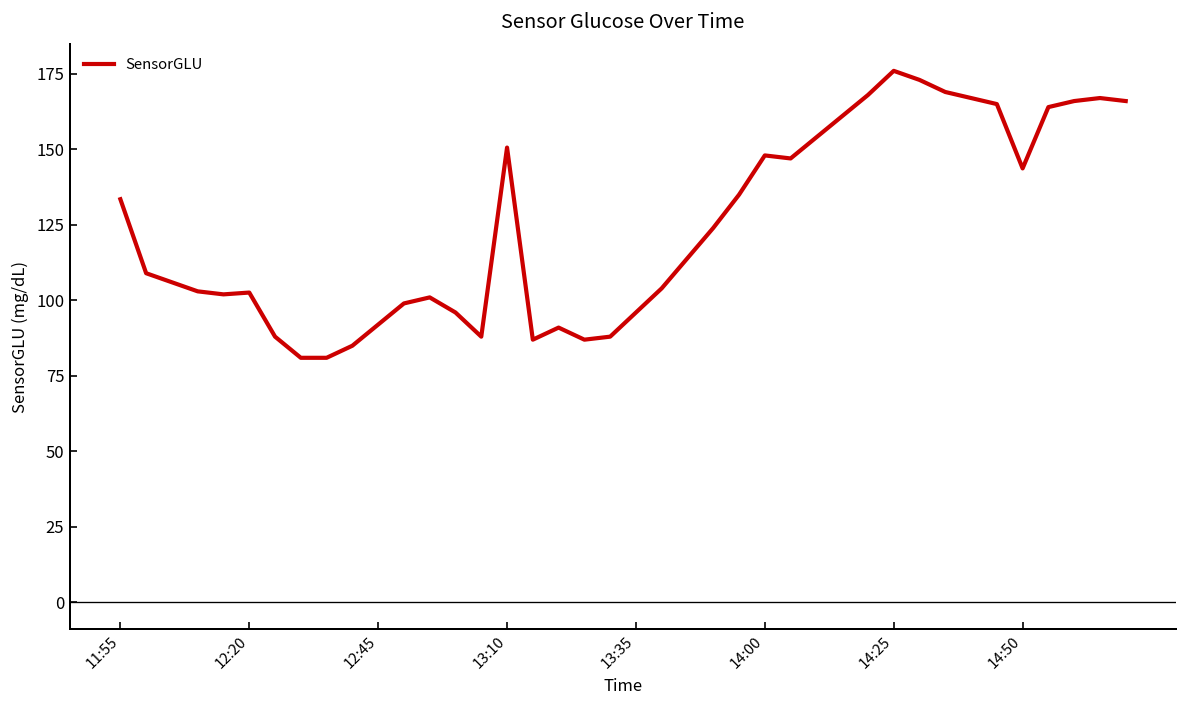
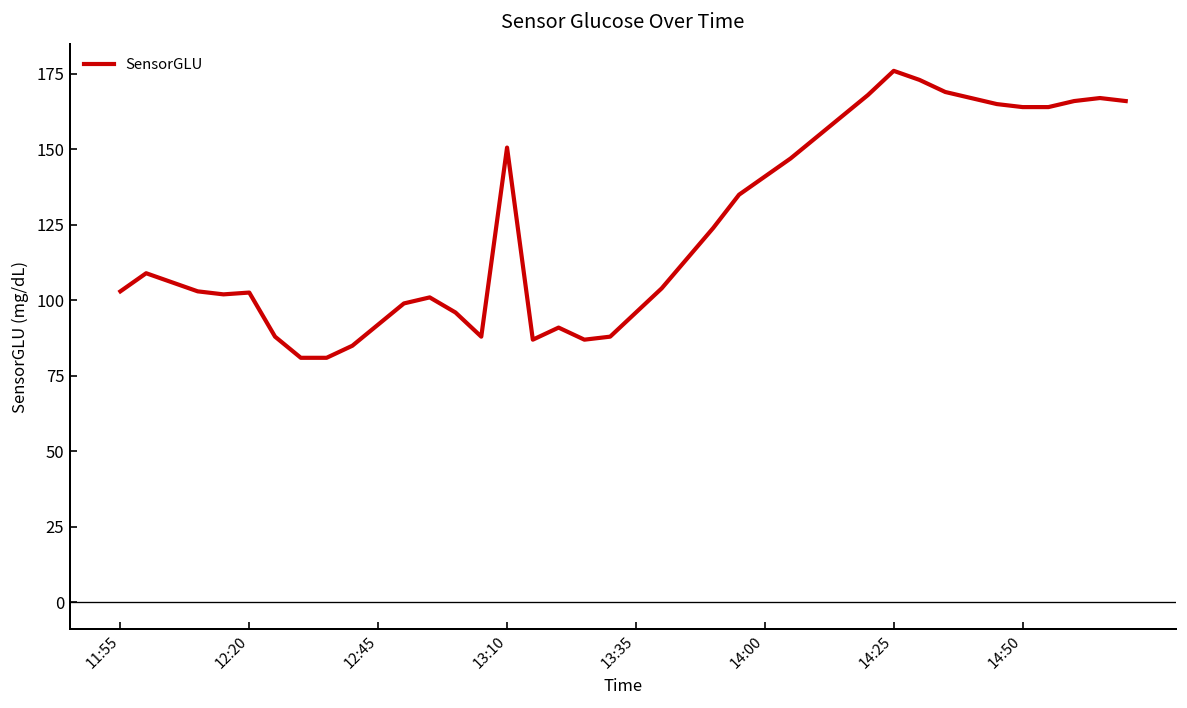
11:55: 134 -> 103
14:00: 148 -> 141
14:50: 144 -> 164
